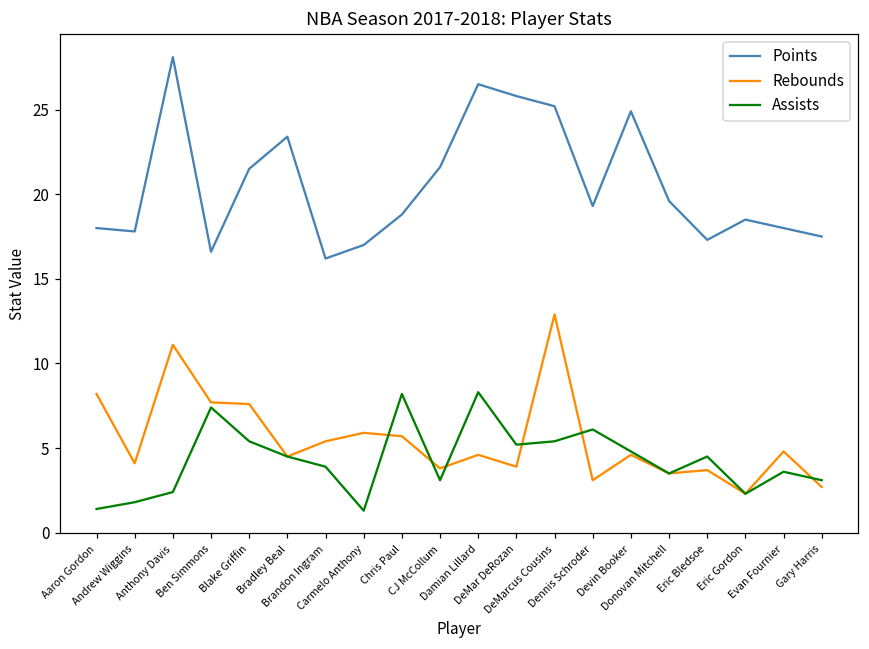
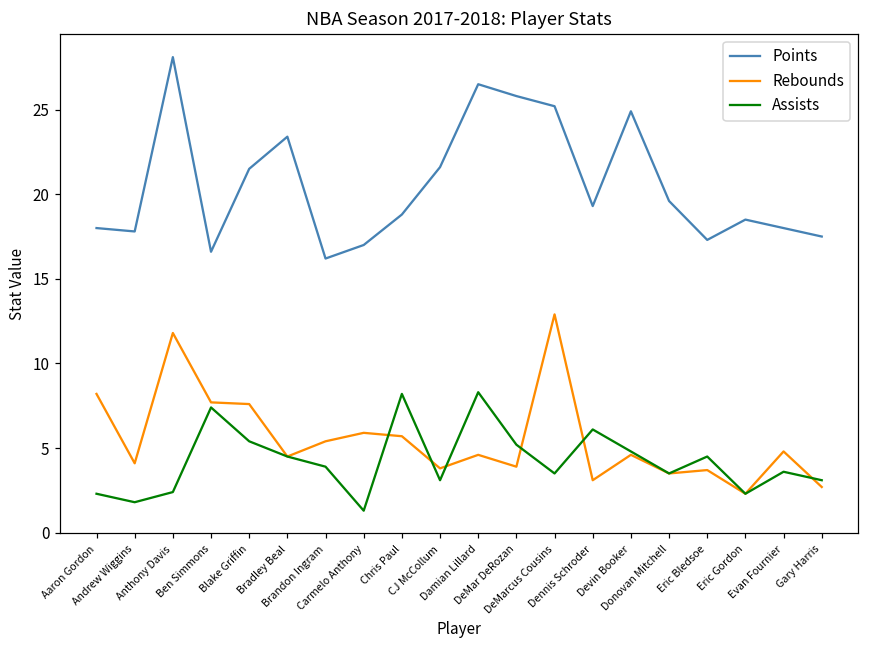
Assists, Aaron Gordon: 1.4 -> 2.3
Rebounds, Anthony Davis: 11.1 -> 11.8
Assists, DeMarcus Cousins: 5.4 -> 3.5
